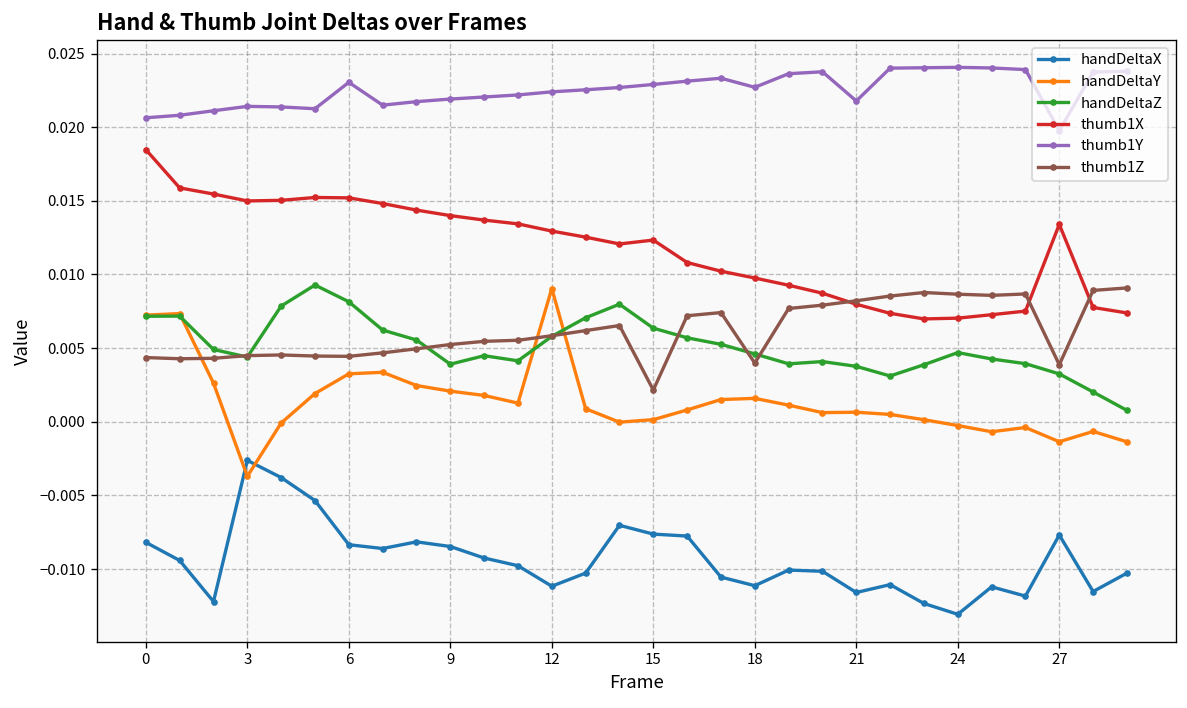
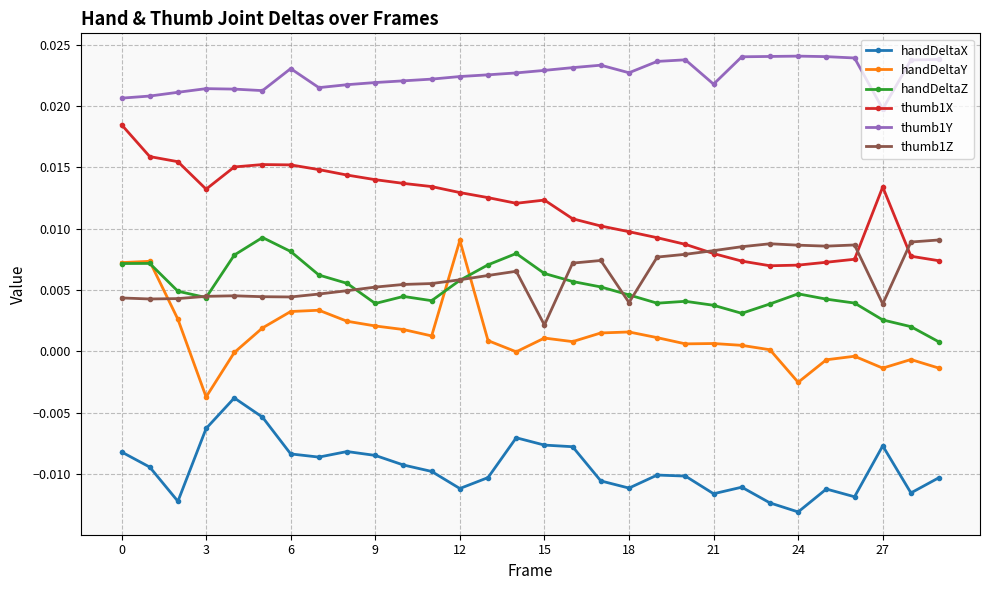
handDeltaX, 3: -0.0026 -> -0.0063
thumb1X, 3: 0.0150 -> 0.0132
handDeltaY, 15: 0.0001 -> 0.0011
handDeltaY, 24: -0.0003 -> -0.0025
handDeltaZ, 27: 0.0033 -> 0.0026
